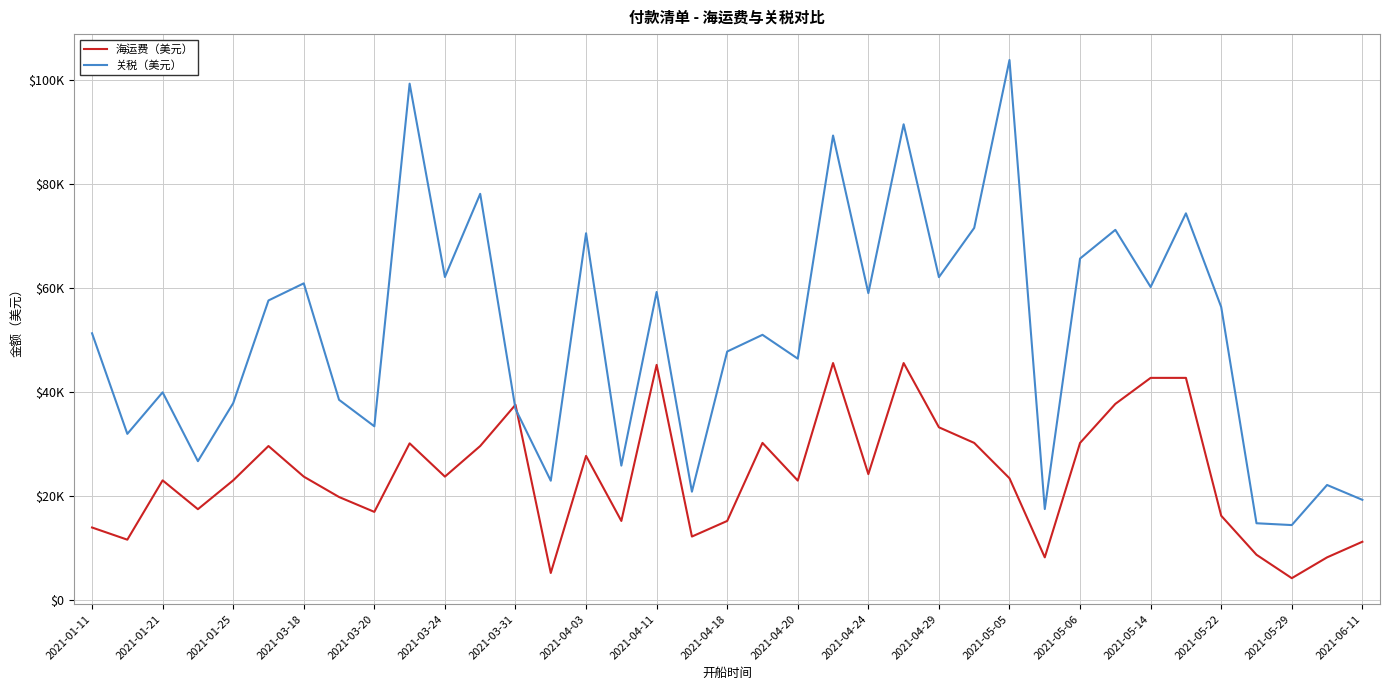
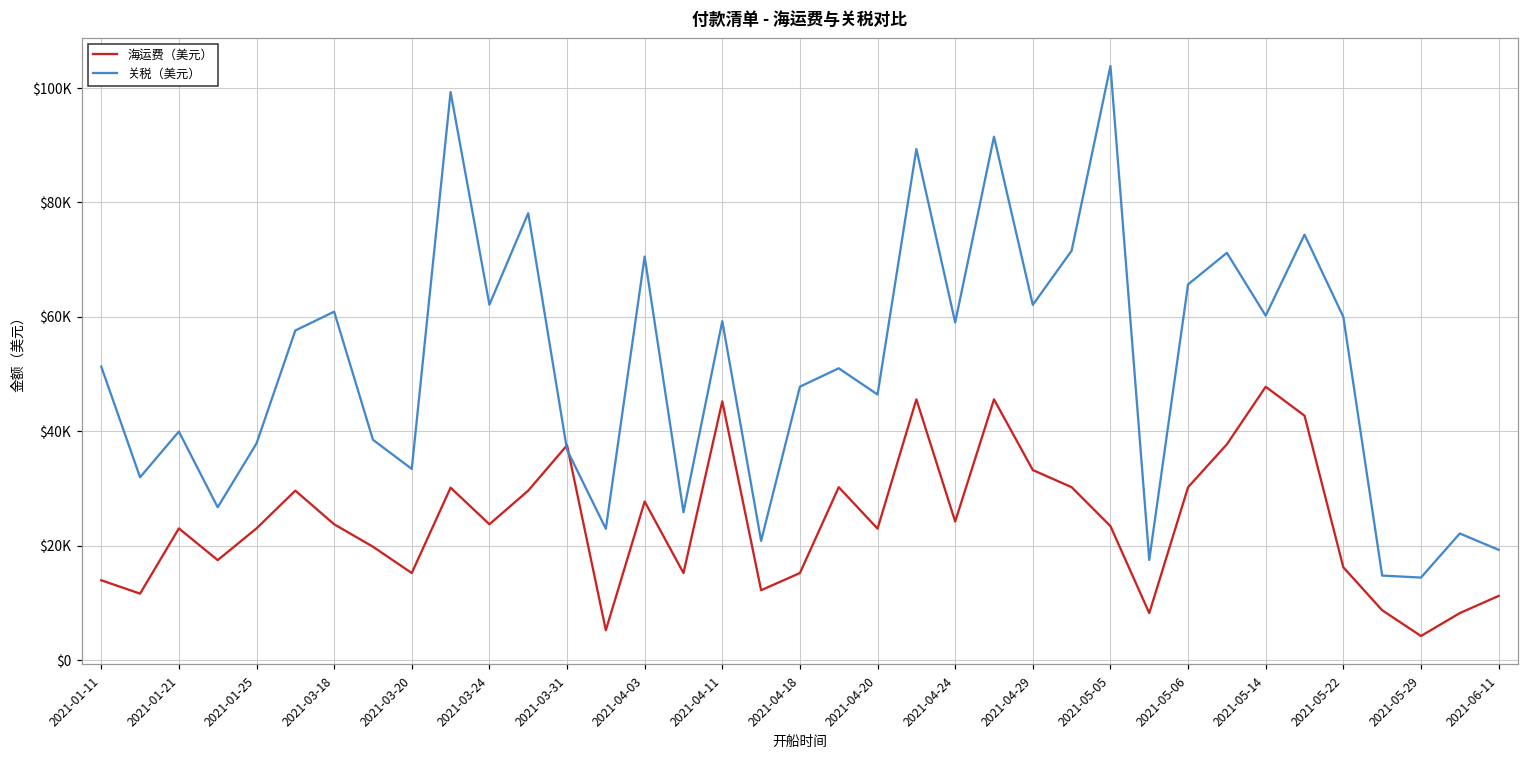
海运费（美元）, 2021-03-20: $17000 -> $15000
海运费（美元）, 2021-05-14: $43000 -> $48000
关税（美元）, 2021-05-22: $56000 -> $60000
